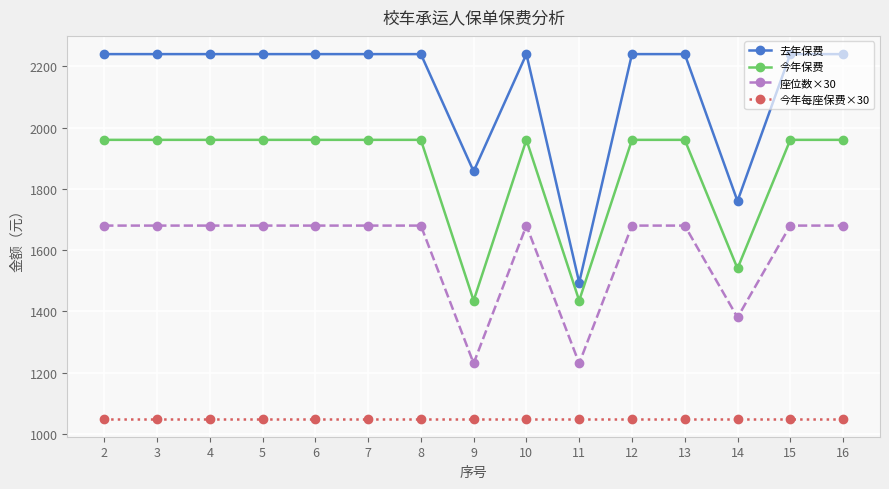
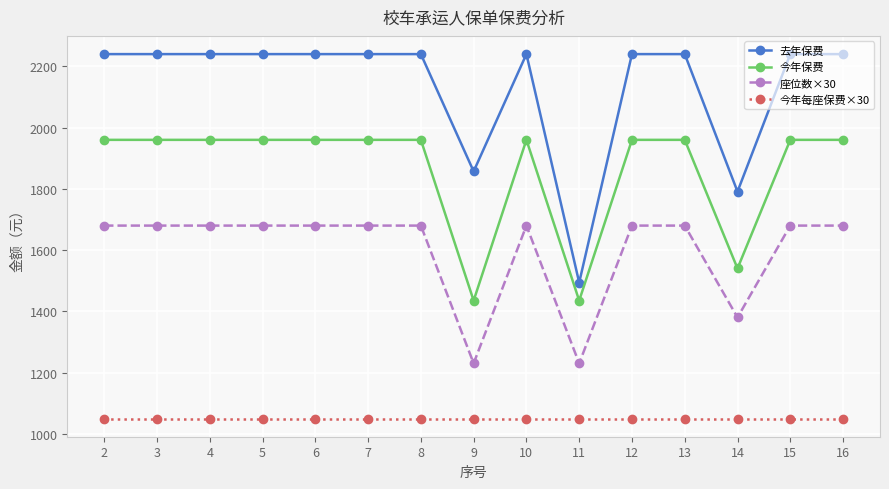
去年保费, 14: 1760 -> 1790
